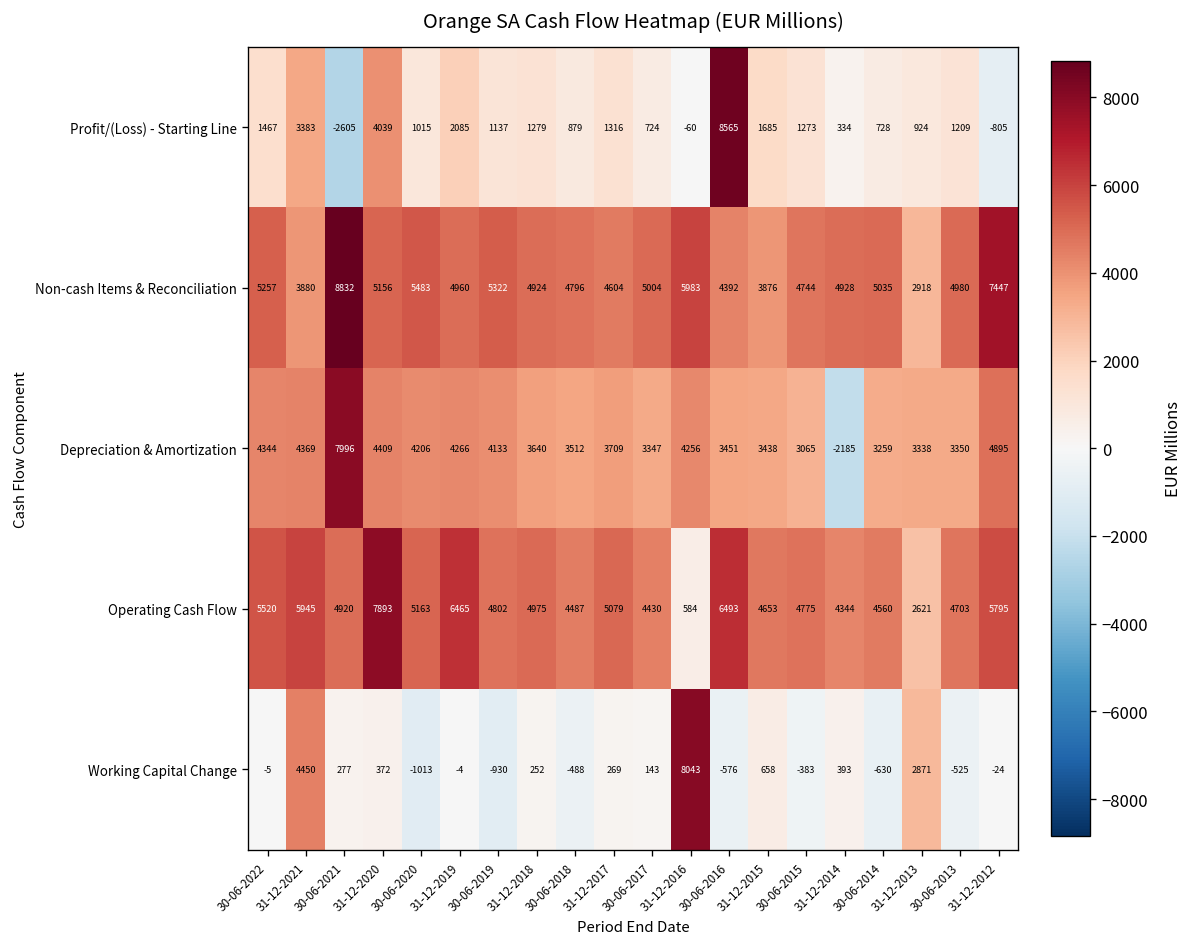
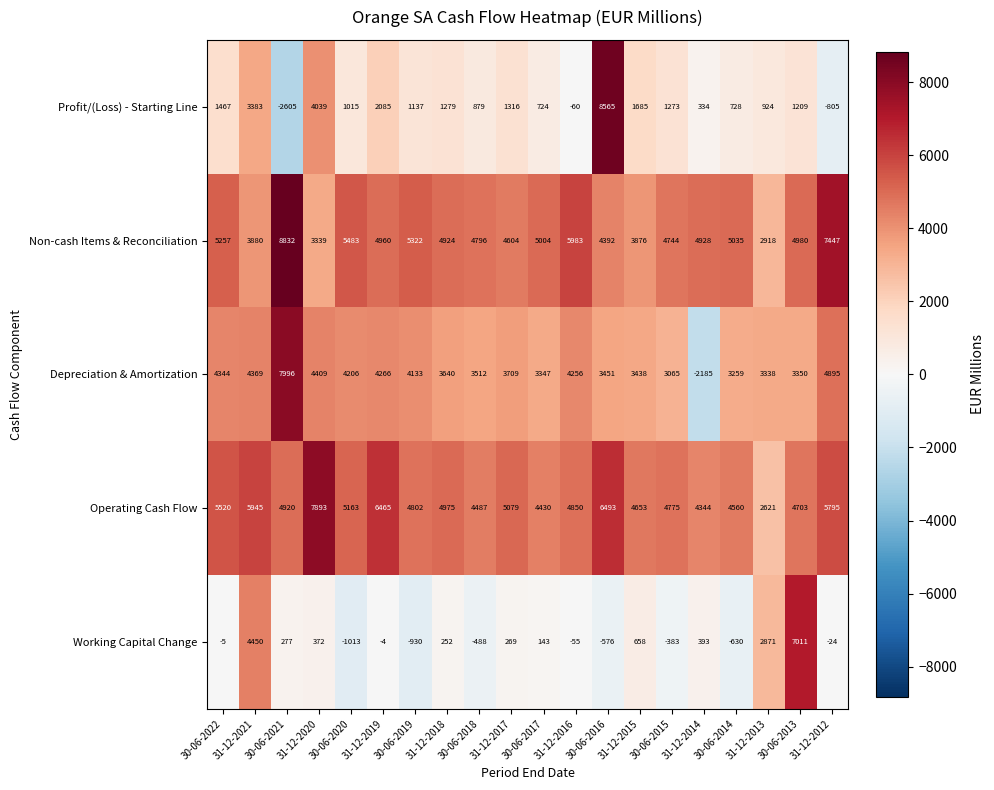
Non-cash Items & Reconciliation, 31-12-2020: 5156 -> 3339
Operating Cash Flow, 31-12-2016: 584 -> 4850
Working Capital Change, 31-12-2016: 8043 -> -55
Working Capital Change, 30-06-2013: -525 -> 7011
